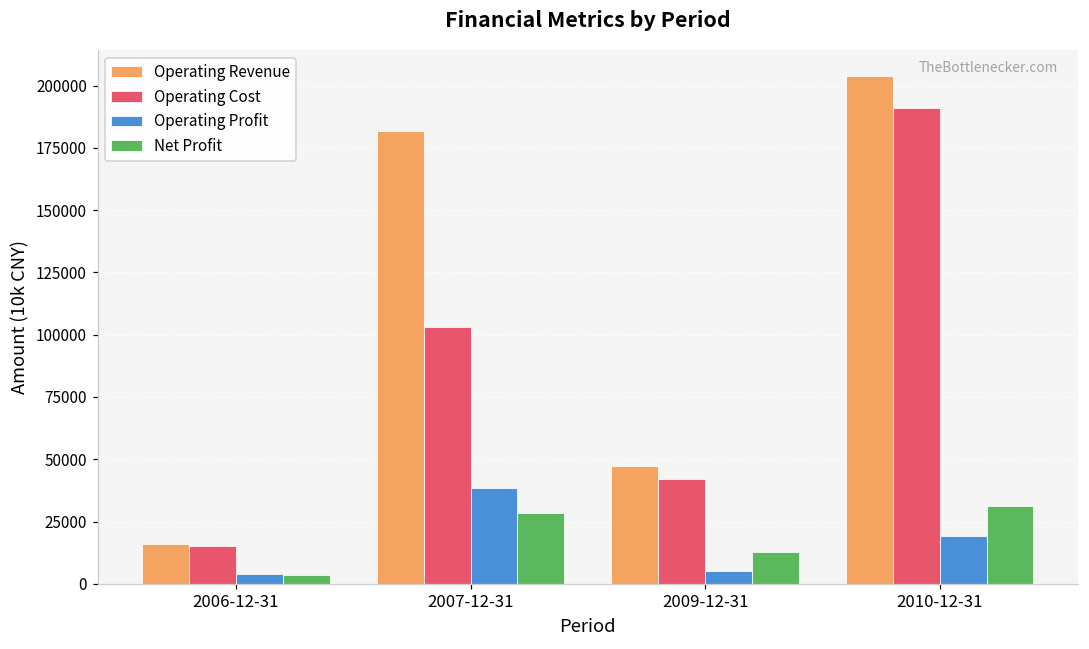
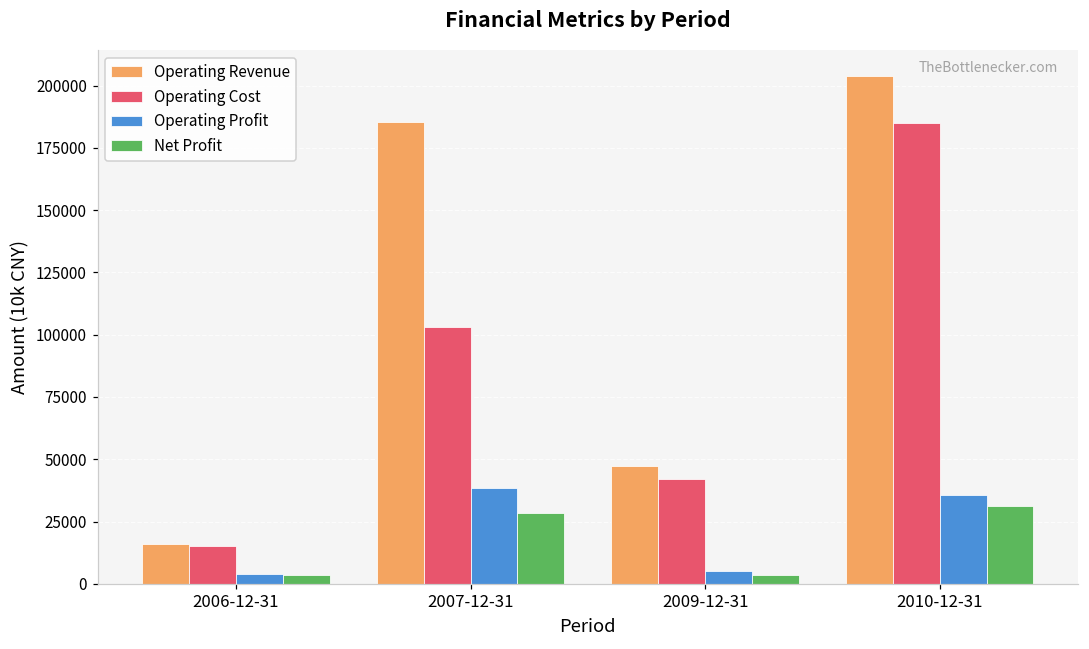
Operating Revenue, 2007-12-31: 182000 -> 185000
Net Profit, 2009-12-31: 13000 -> 4000
Operating Cost, 2010-12-31: 191000 -> 185000
Operating Profit, 2010-12-31: 19000 -> 35000
